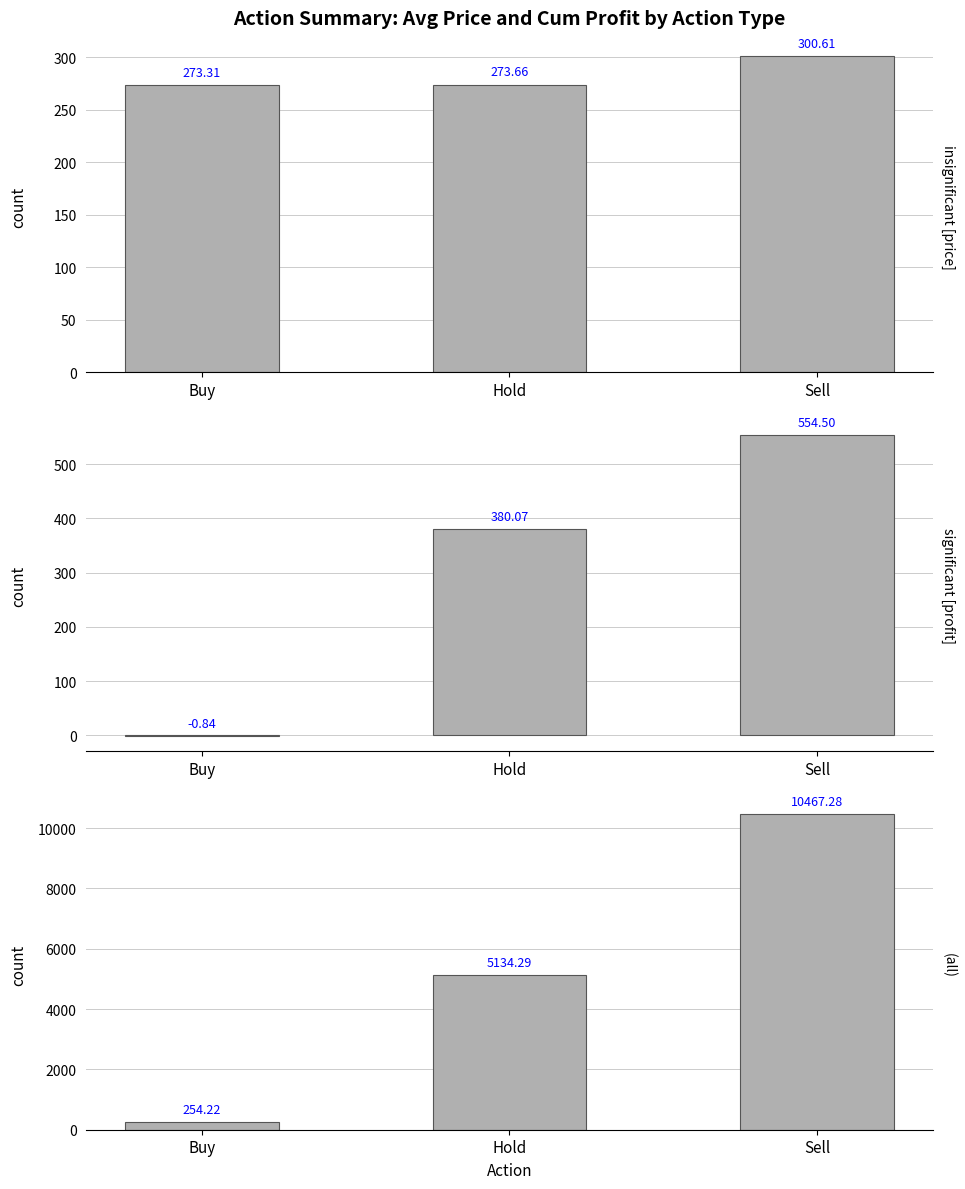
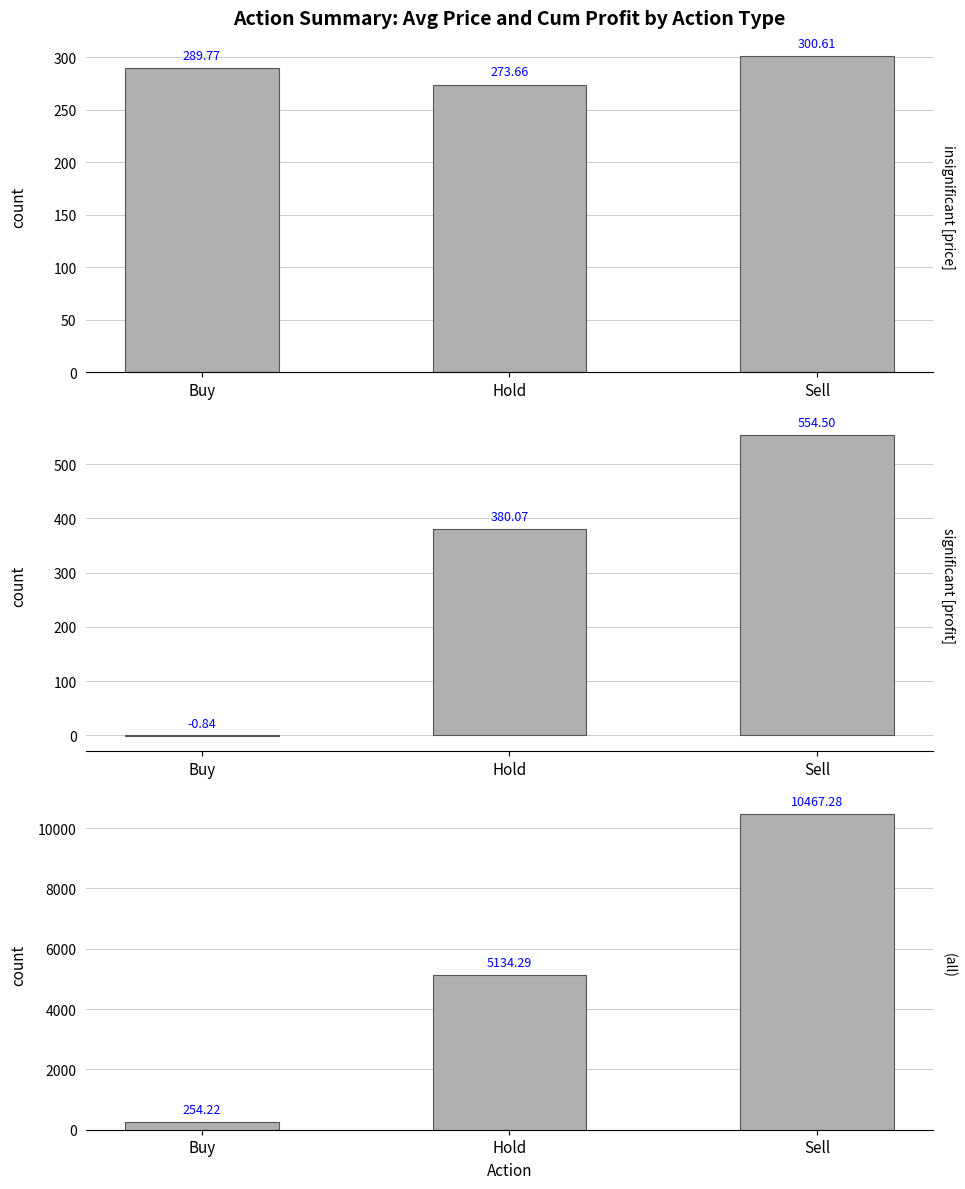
Action Summary: Avg Price and Cum Profit by Action Type, Buy: 273.31 -> 289.77
